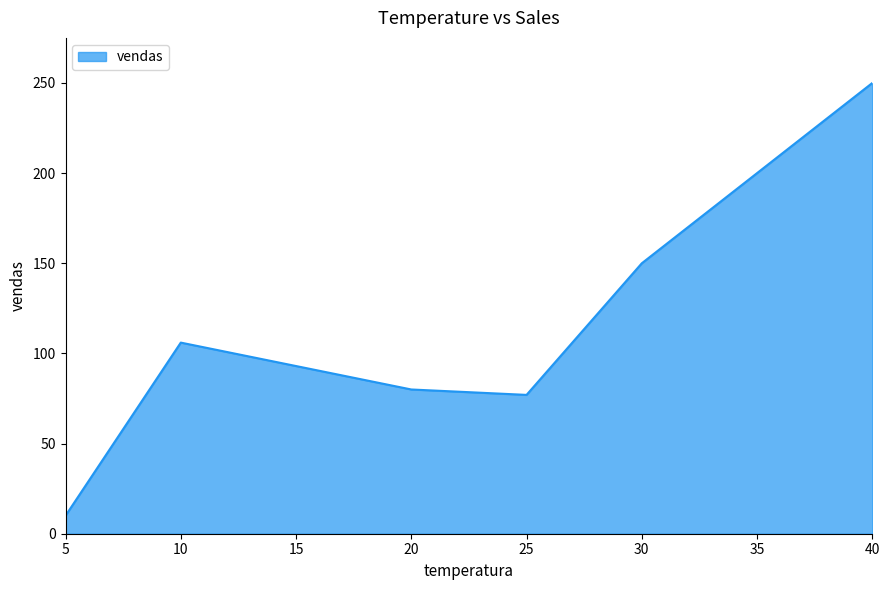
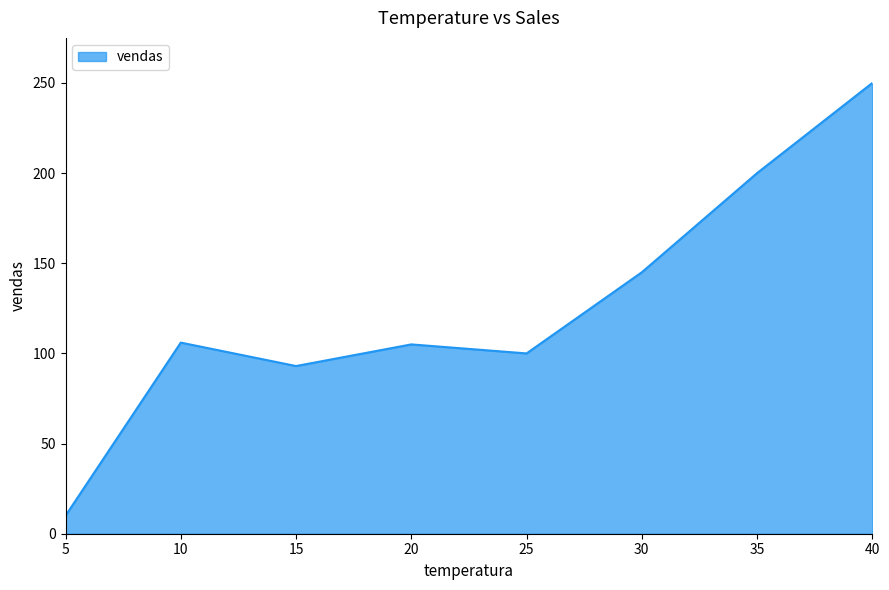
20: 80 -> 105
25: 77 -> 100
30: 150 -> 145
